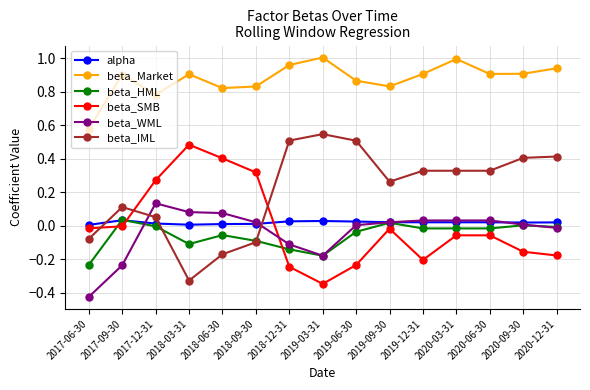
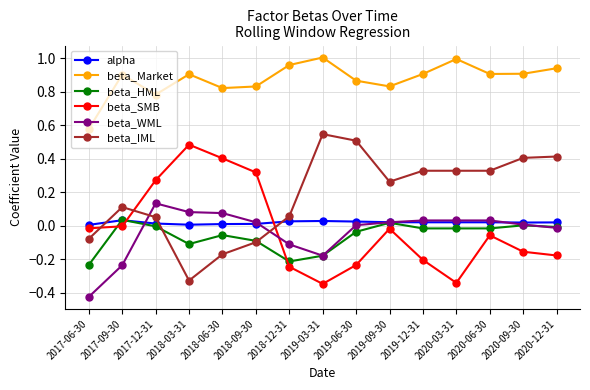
beta_HML, 2018-12-31: -0.14 -> -0.21
beta_IML, 2018-12-31: 0.51 -> 0.06
beta_SMB, 2020-03-31: -0.06 -> -0.34
